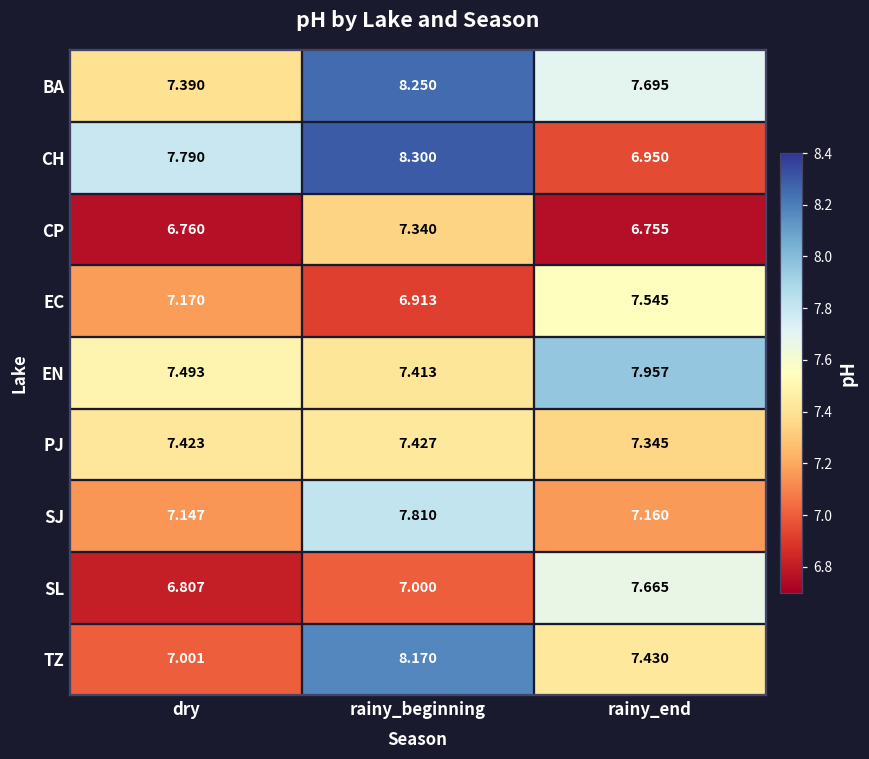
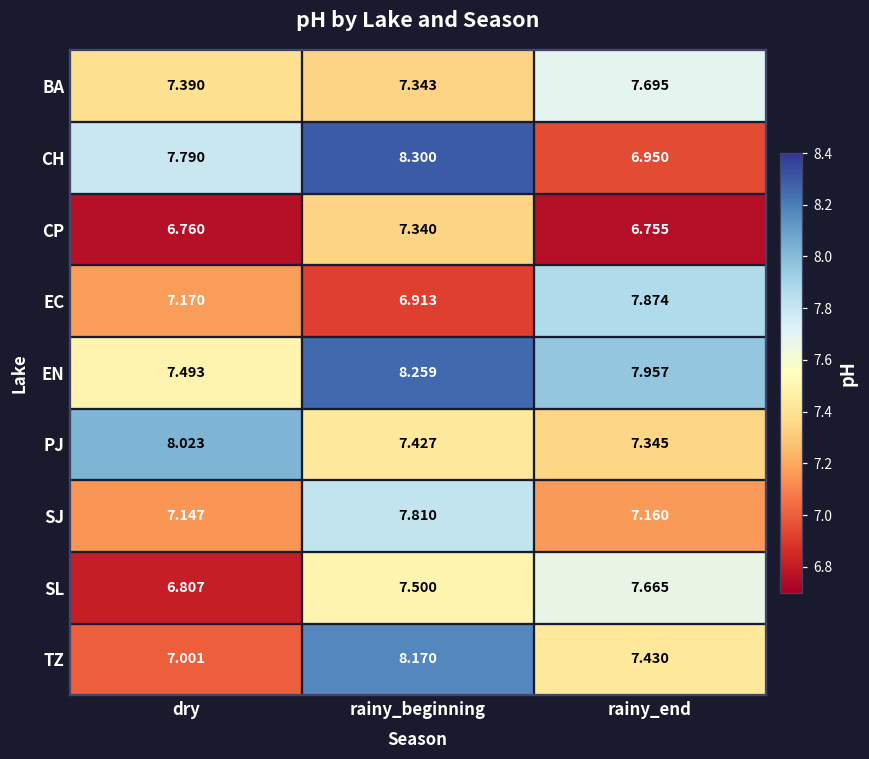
BA, rainy_beginning: 8.250 -> 7.343
EC, rainy_end: 7.545 -> 7.874
EN, rainy_beginning: 7.413 -> 8.259
PJ, dry: 7.423 -> 8.023
SL, rainy_beginning: 7.000 -> 7.500
